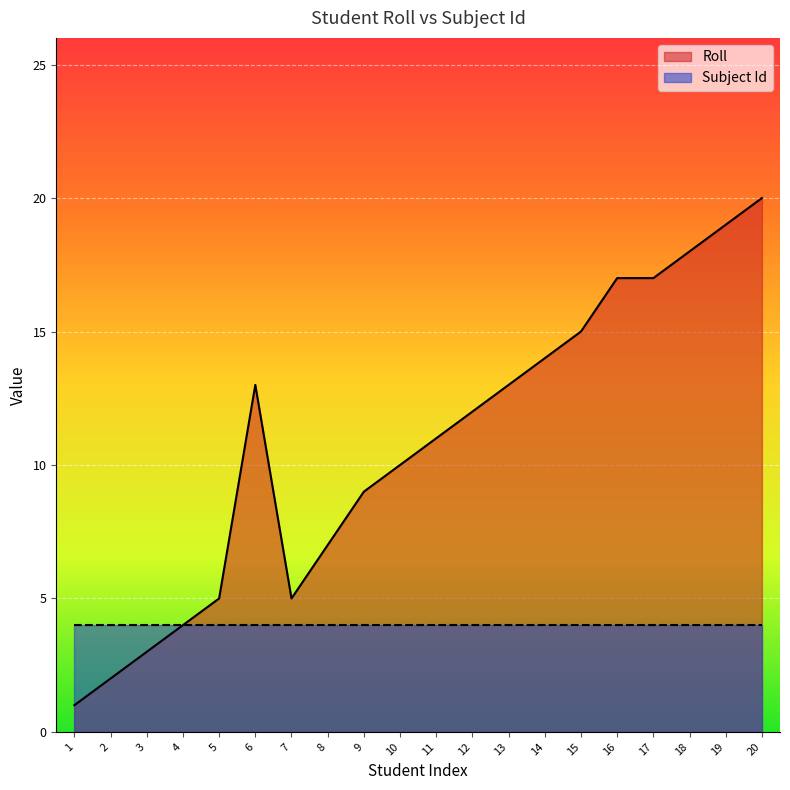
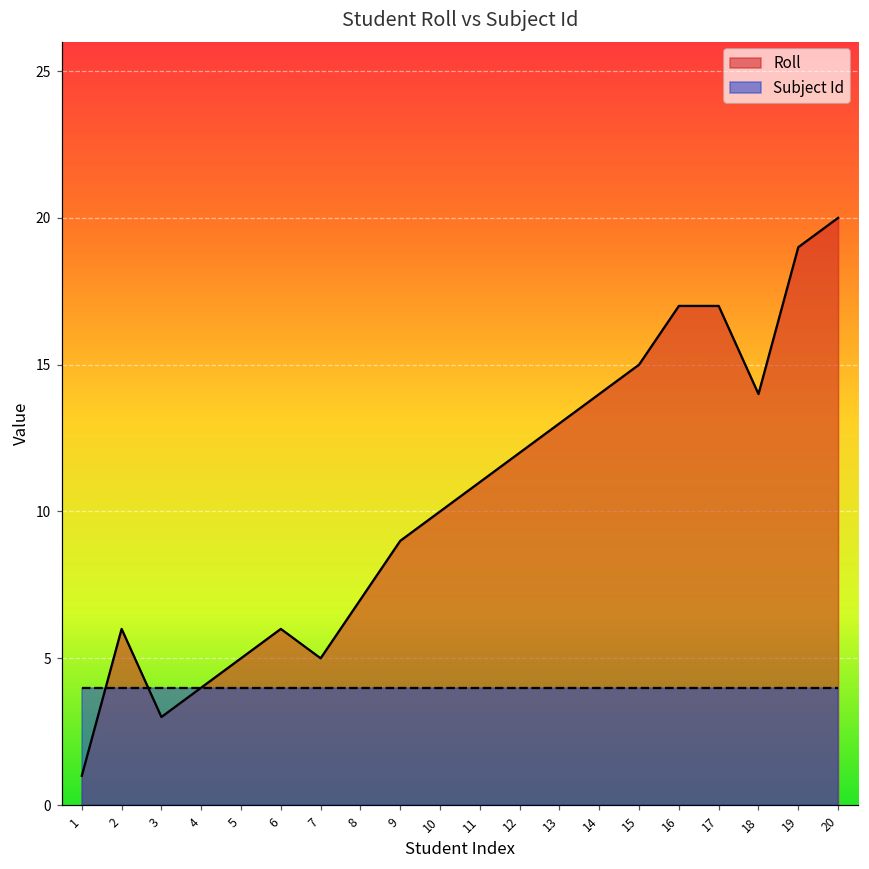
Roll, 2: 2 -> 6
Roll, 6: 13 -> 6
Roll, 18: 18 -> 14
